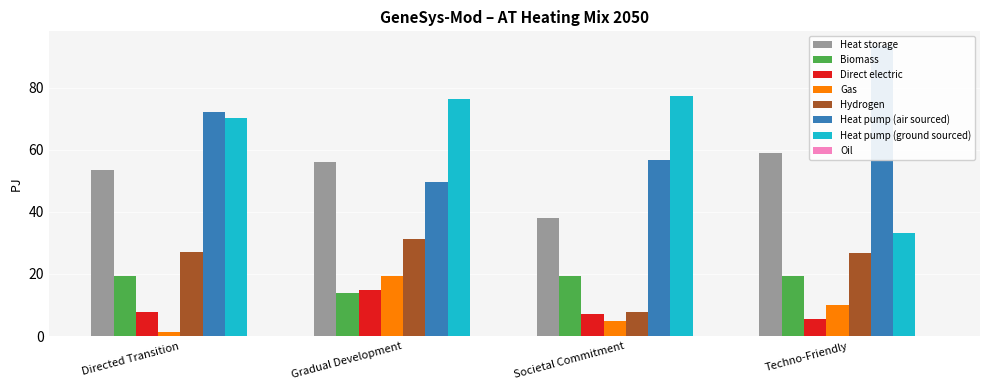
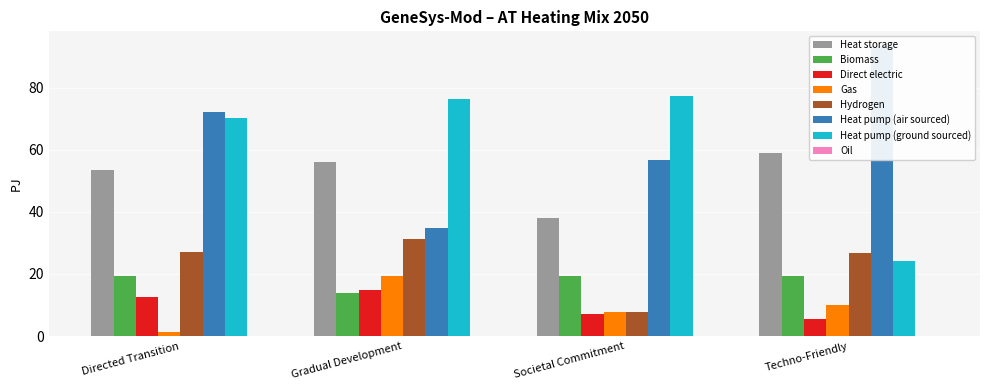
Direct electric, Directed Transition: 8 -> 13
Heat pump (air sourced), Gradual Development: 50 -> 35
Gas, Societal Commitment: 5 -> 8
Heat pump (ground sourced), Techno-Friendly: 33 -> 24
